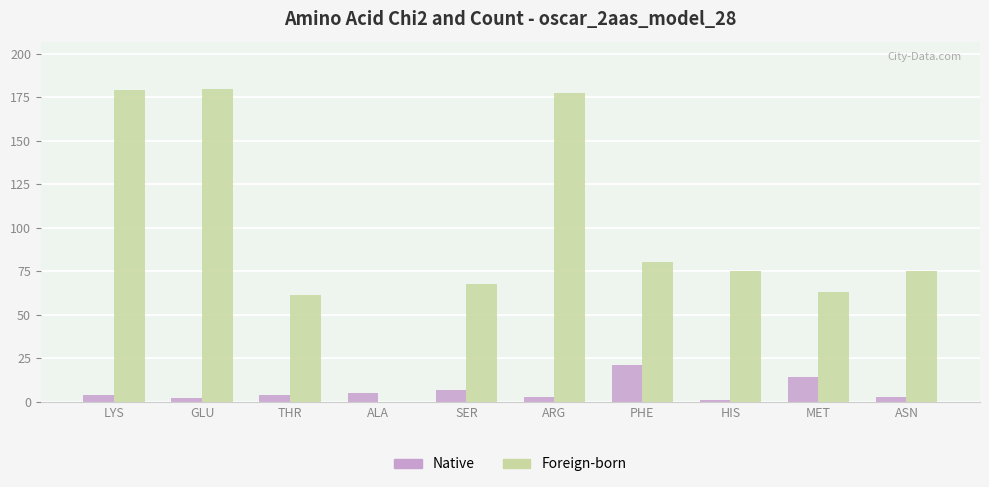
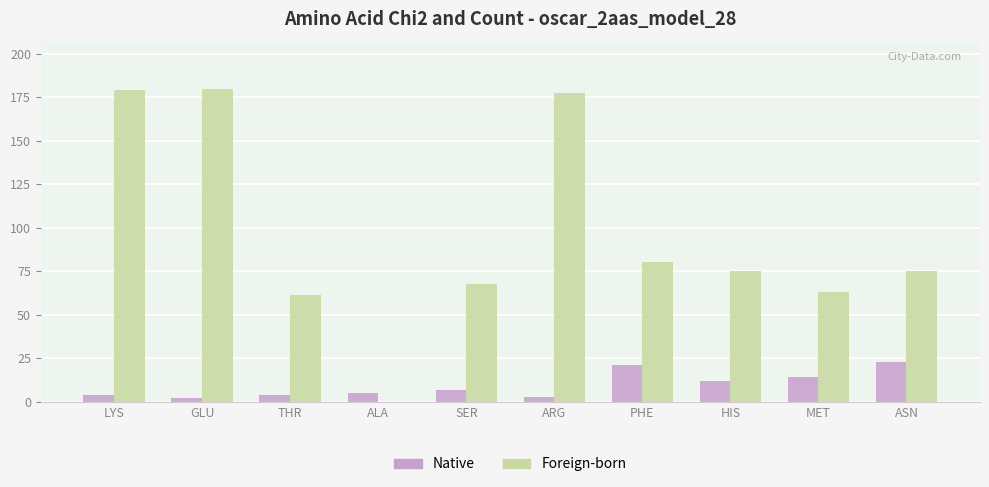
Native, HIS: 1 -> 12
Native, ASN: 3 -> 23
